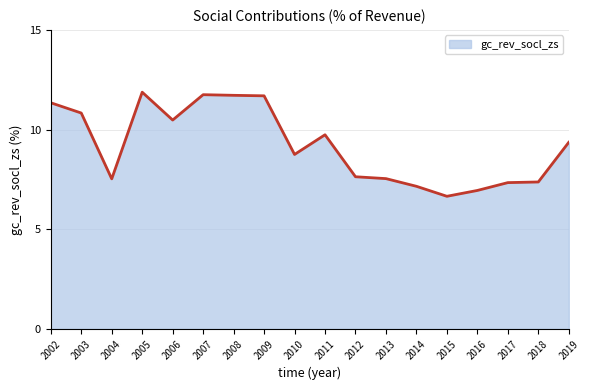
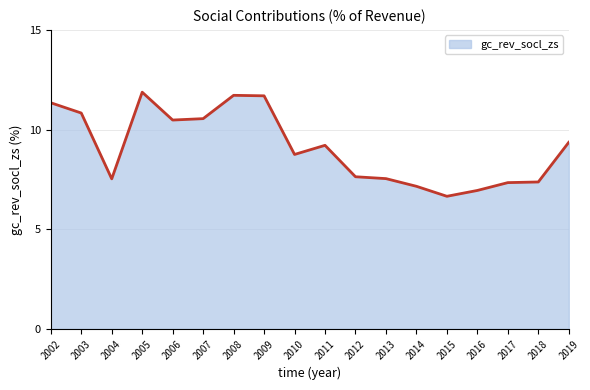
2007: 11.7 -> 10.5
2011: 9.7 -> 9.2
